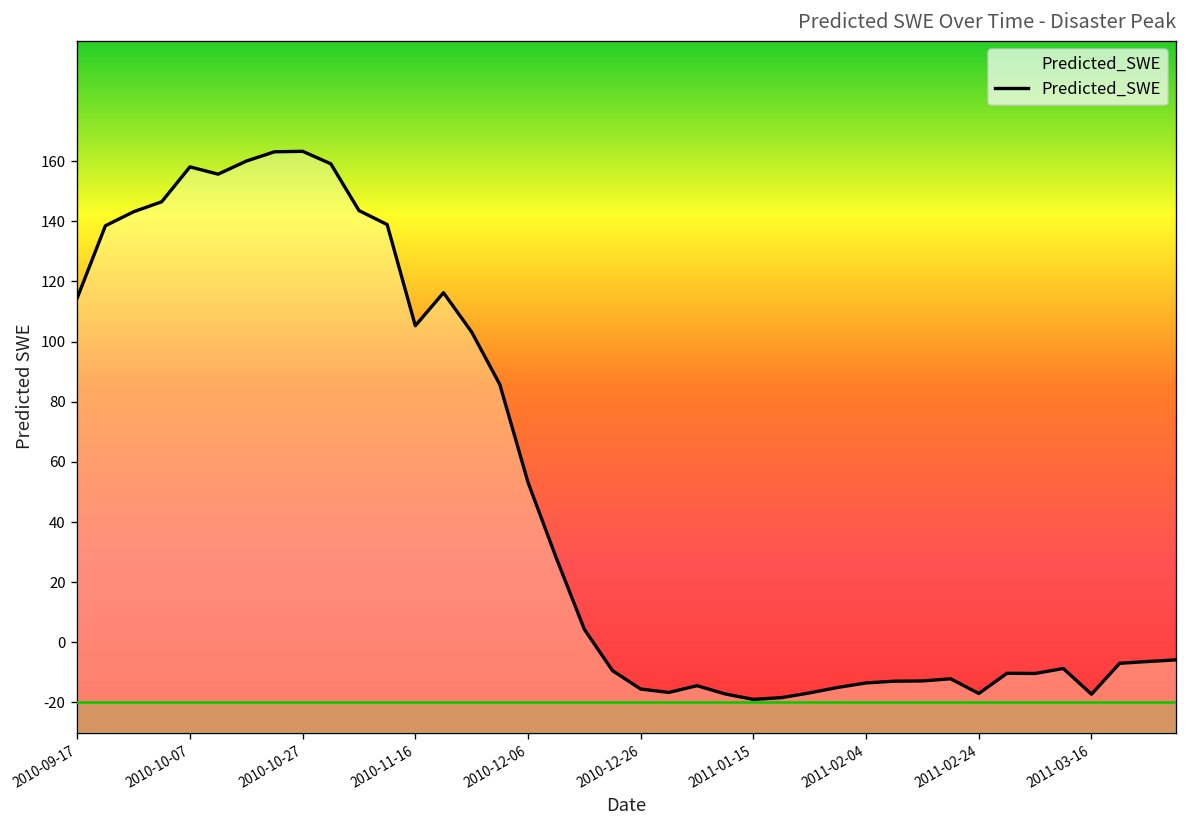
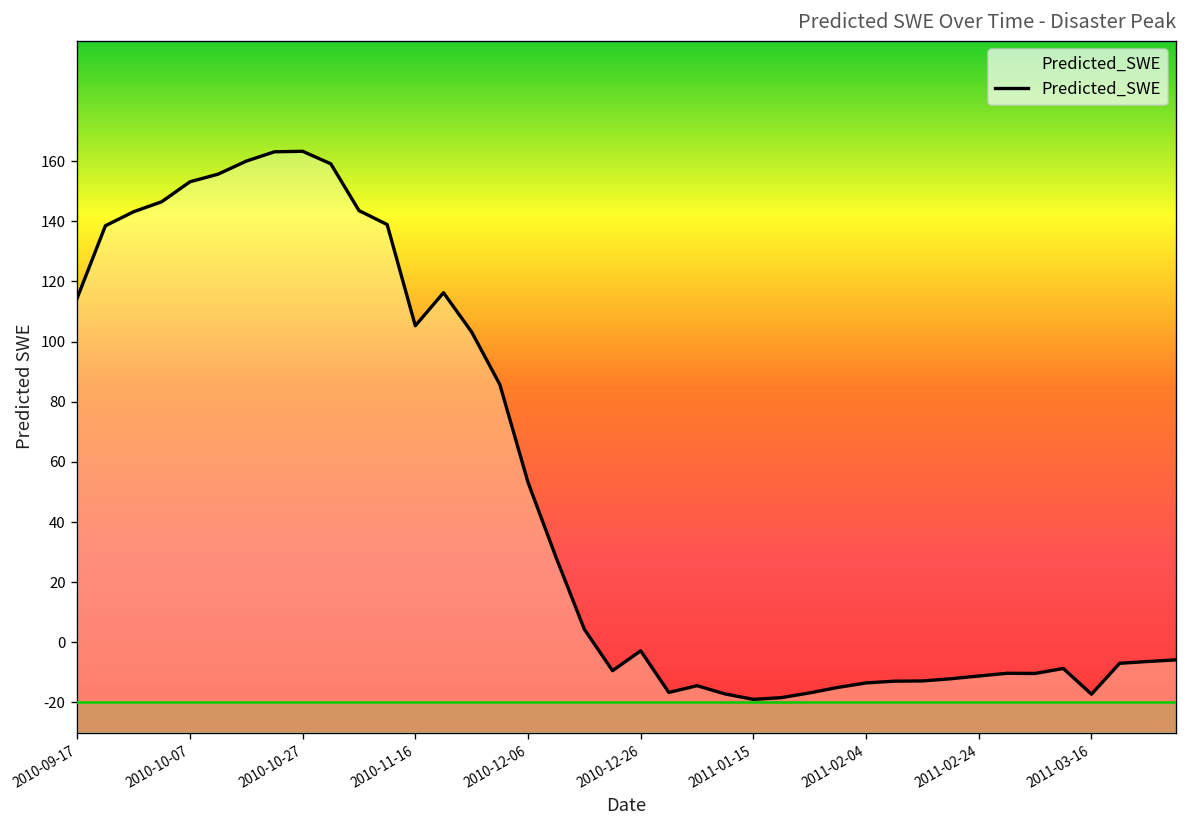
2010-10-07: 158 -> 153
2010-12-26: -16 -> -3
2011-02-24: -17 -> -11
